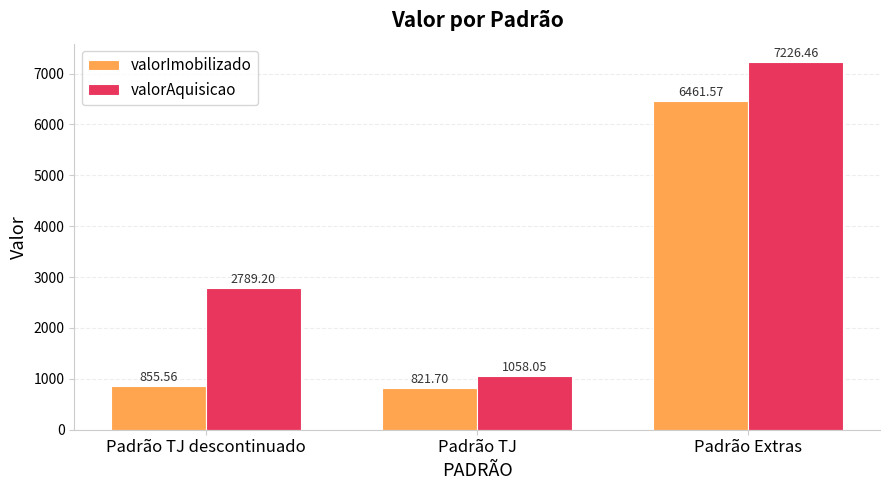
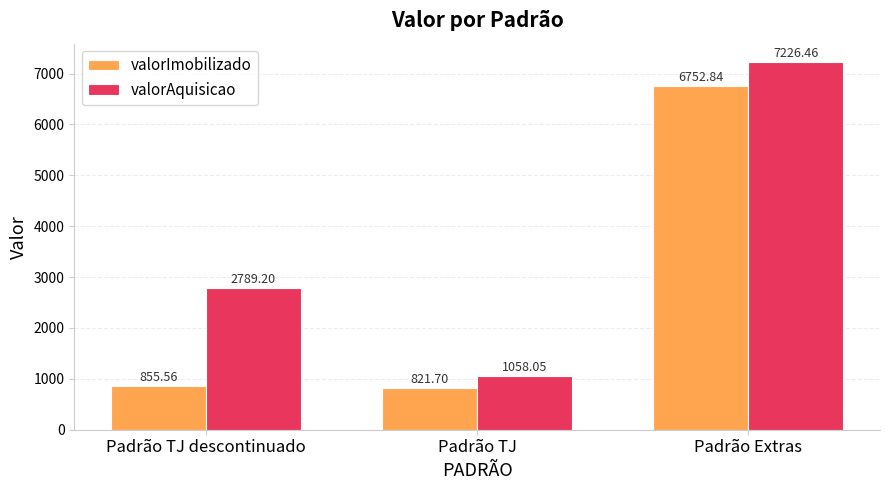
valorImobilizado, Padrão Extras: 6461.57 -> 6752.84
